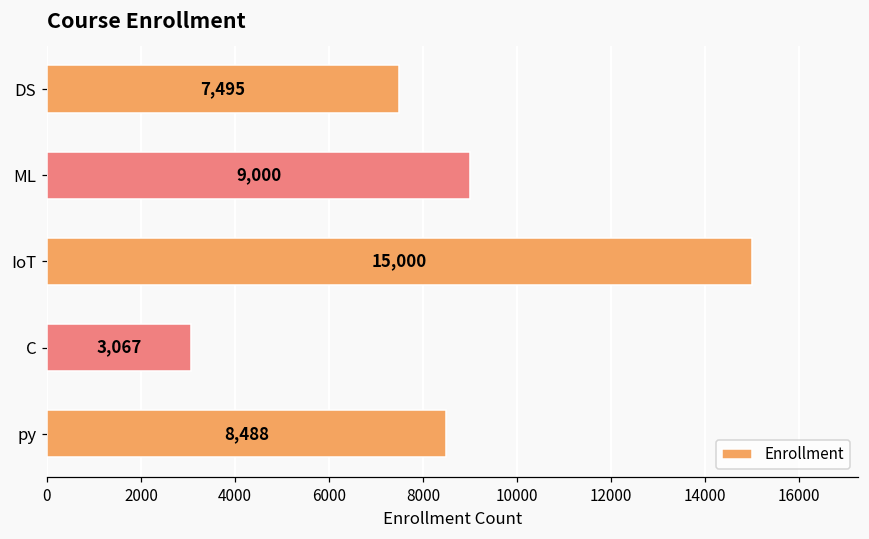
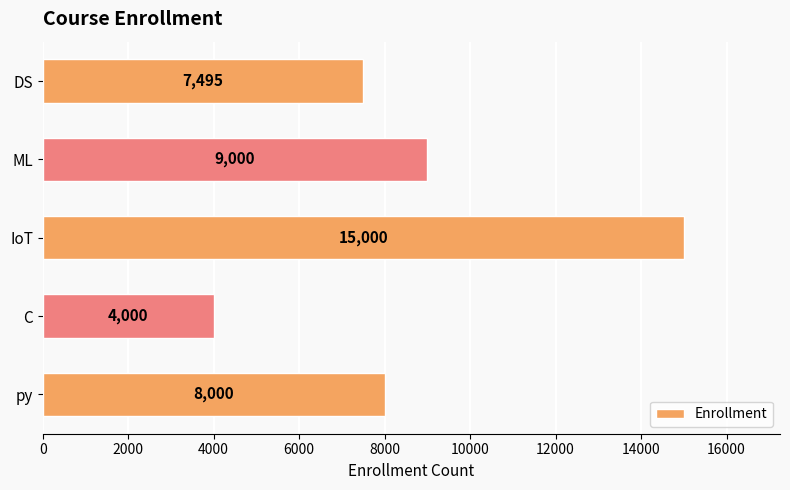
C: 3,067 -> 4,000
py: 8,488 -> 8,000
